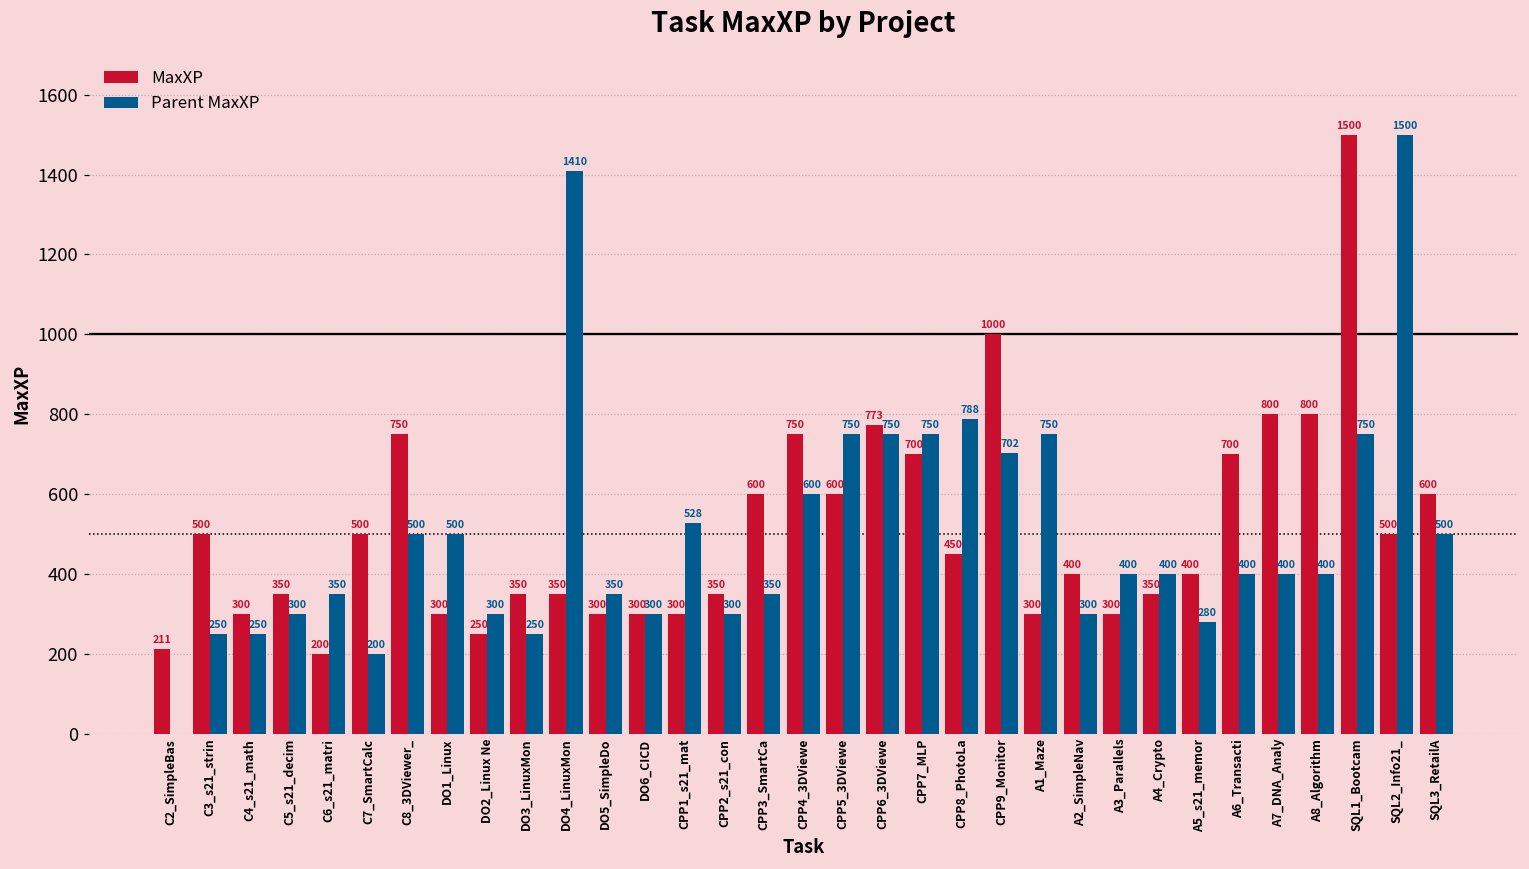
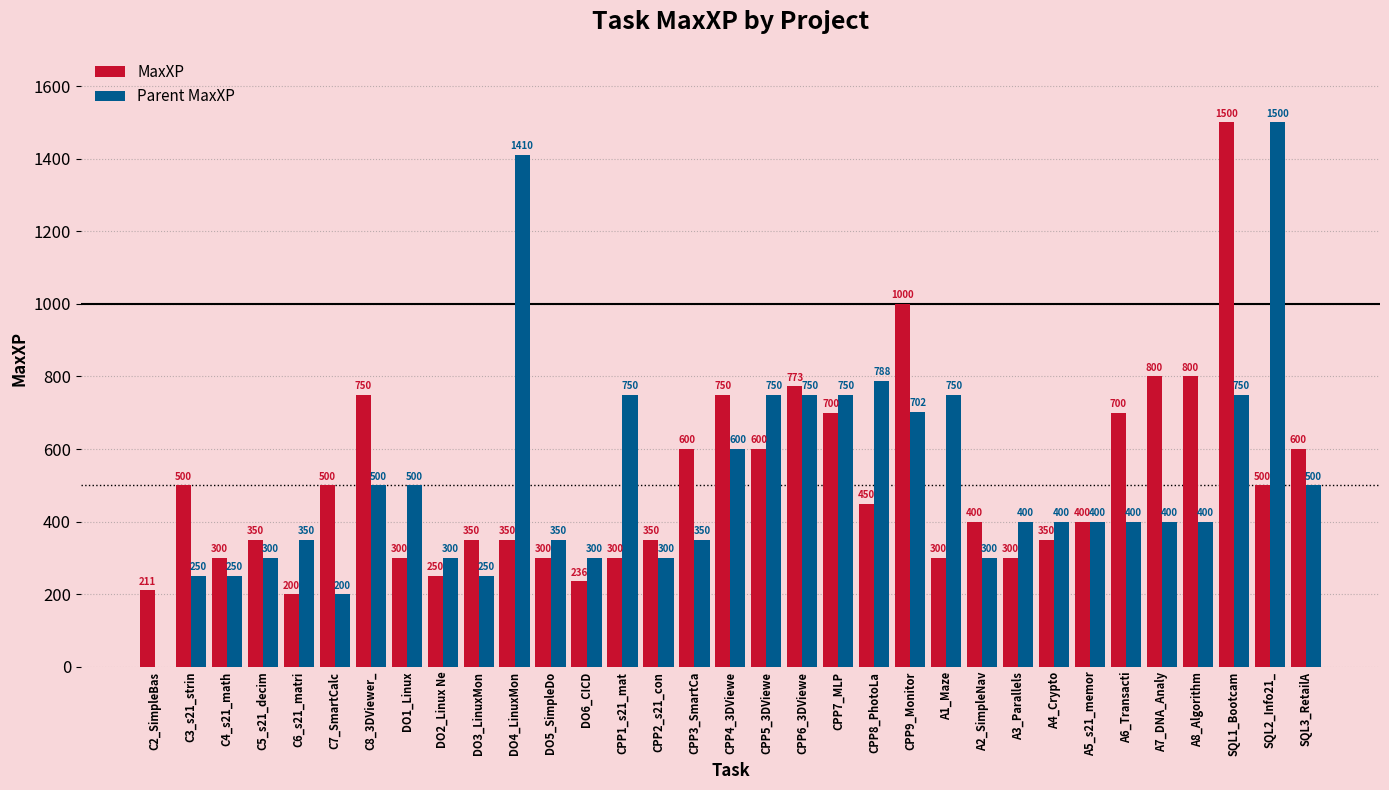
MaxXP, DO6_CICD: 300 -> 236
Parent MaxXP, CPP1_s21_mat: 528 -> 750
Parent MaxXP, A5_s21_memor: 280 -> 400
